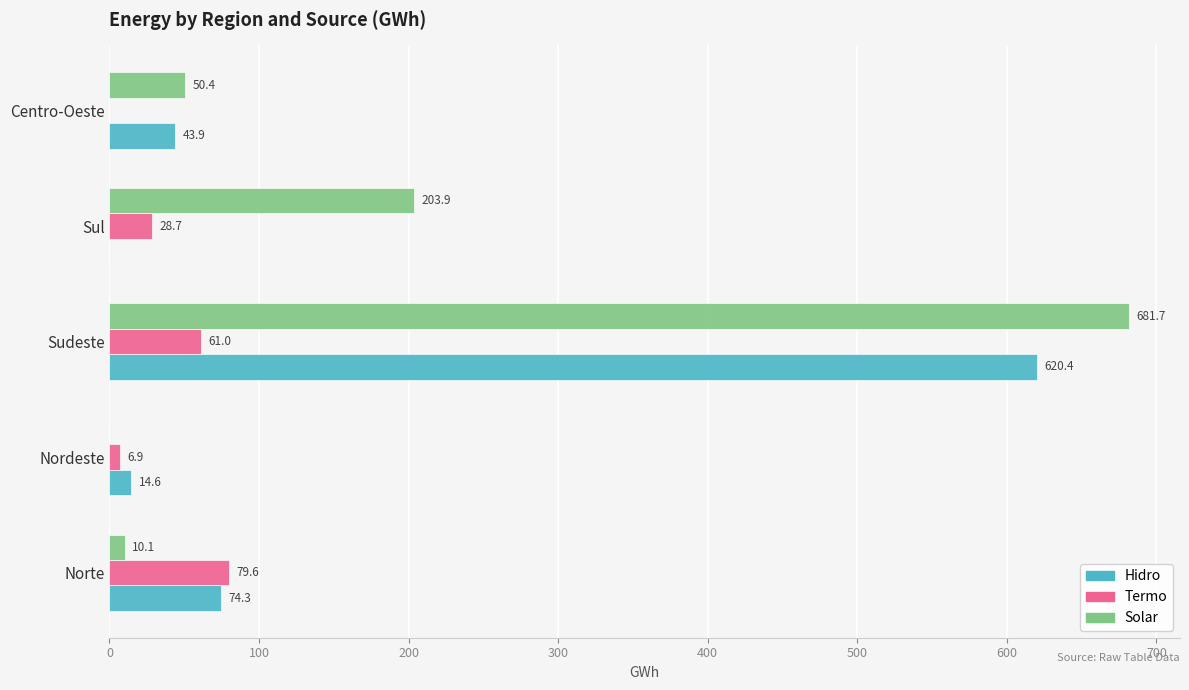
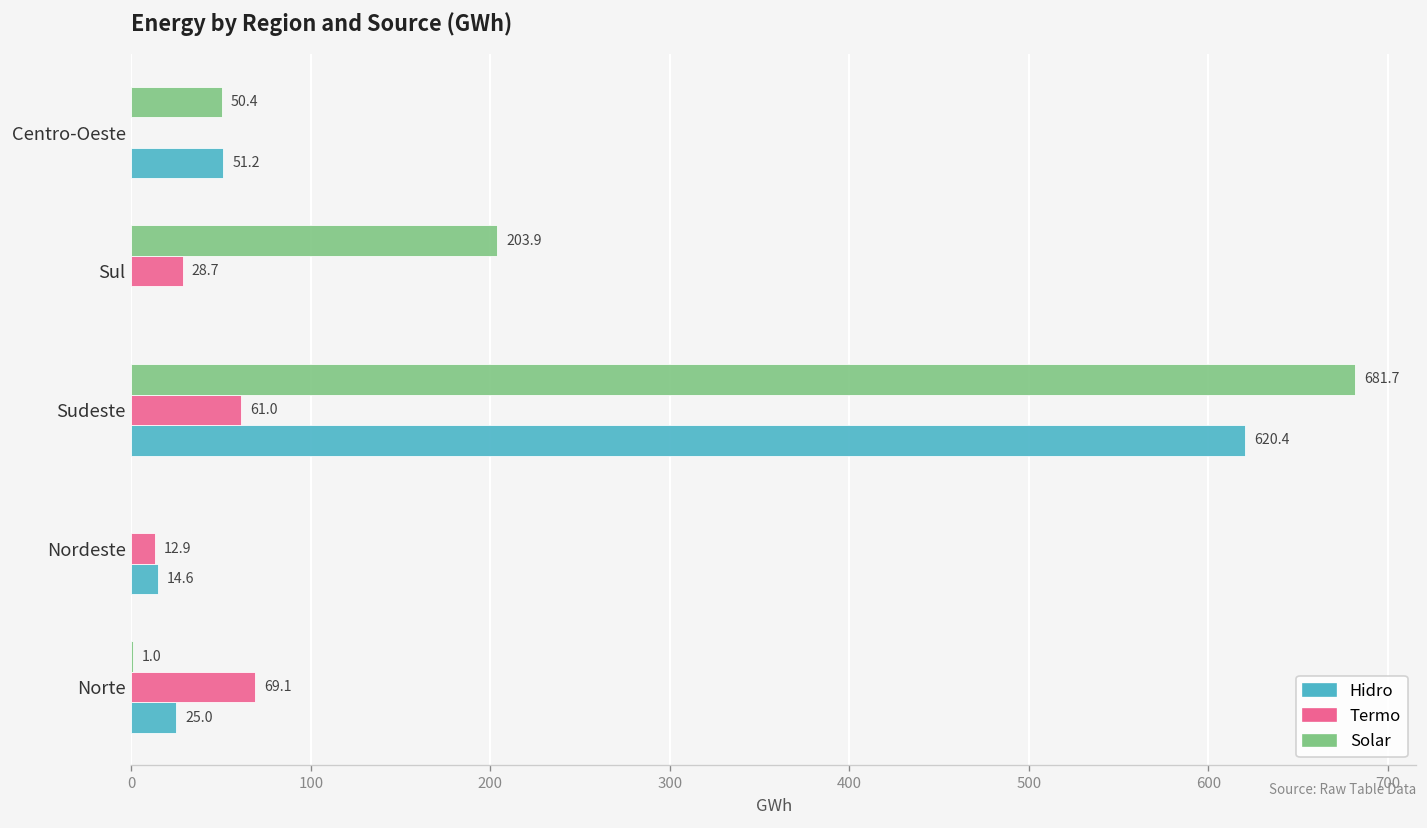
Hidro, Centro-Oeste: 43.9 -> 51.2
Termo, Nordeste: 6.9 -> 12.9
Solar, Norte: 10.1 -> 1.0
Termo, Norte: 79.6 -> 69.1
Hidro, Norte: 74.3 -> 25.0
